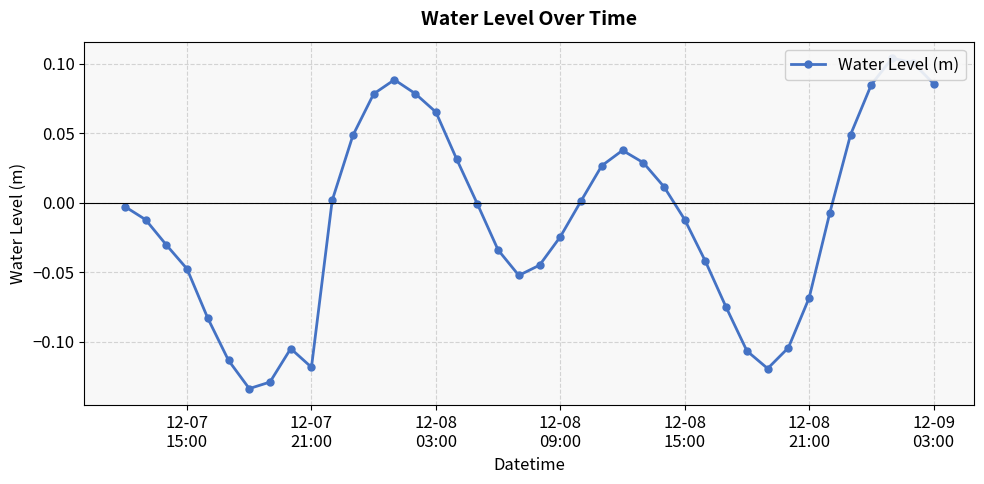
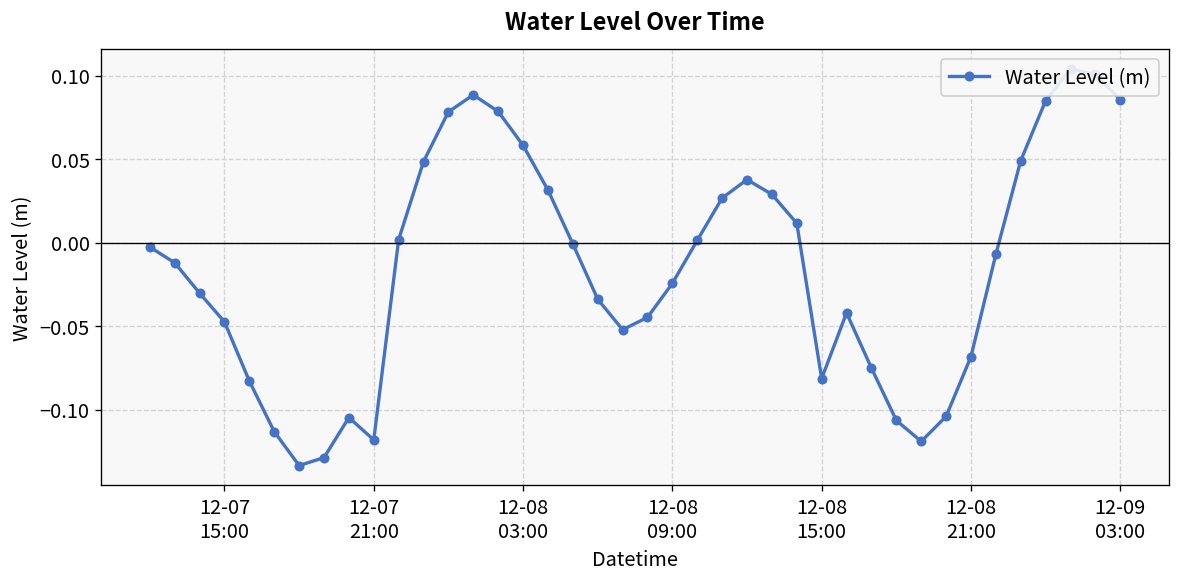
12-08 03:00: 0.065 -> 0.058
12-08 15:00: -0.012 -> -0.081
